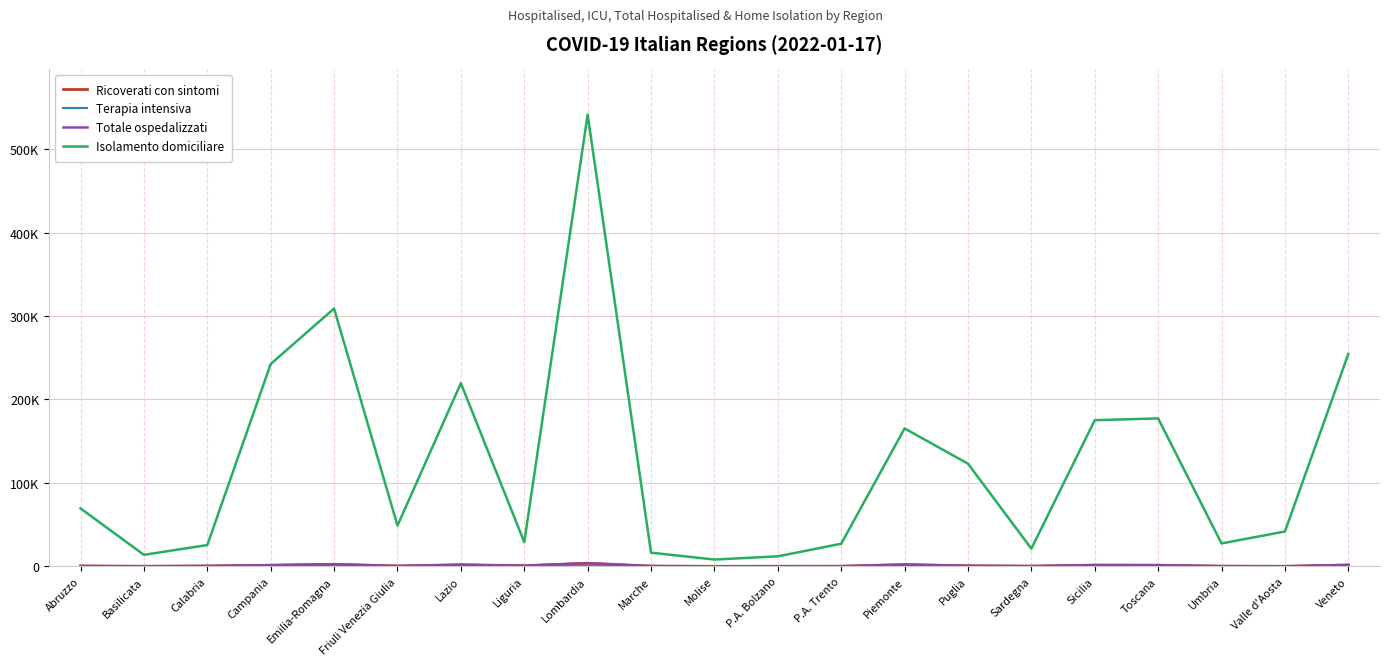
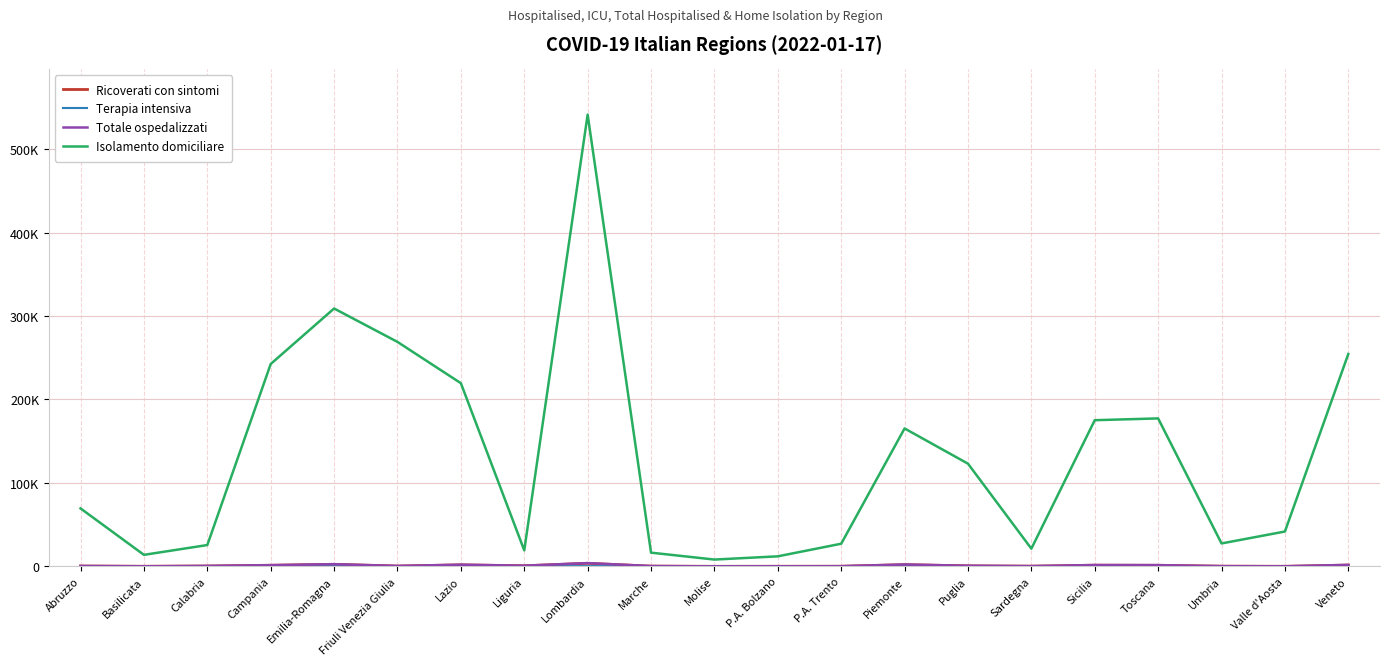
Isolamento domiciliare, Friuli Venezia Giulia: 50000 -> 270000
Isolamento domiciliare, Liguria: 30000 -> 20000
